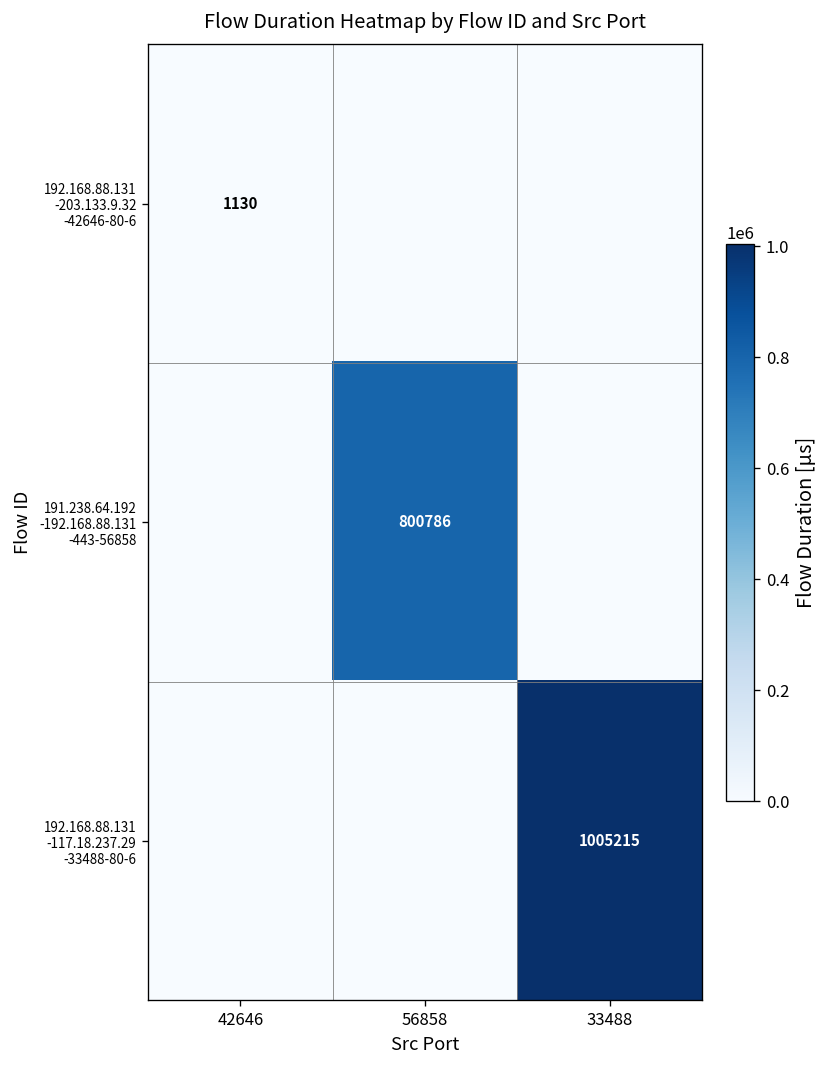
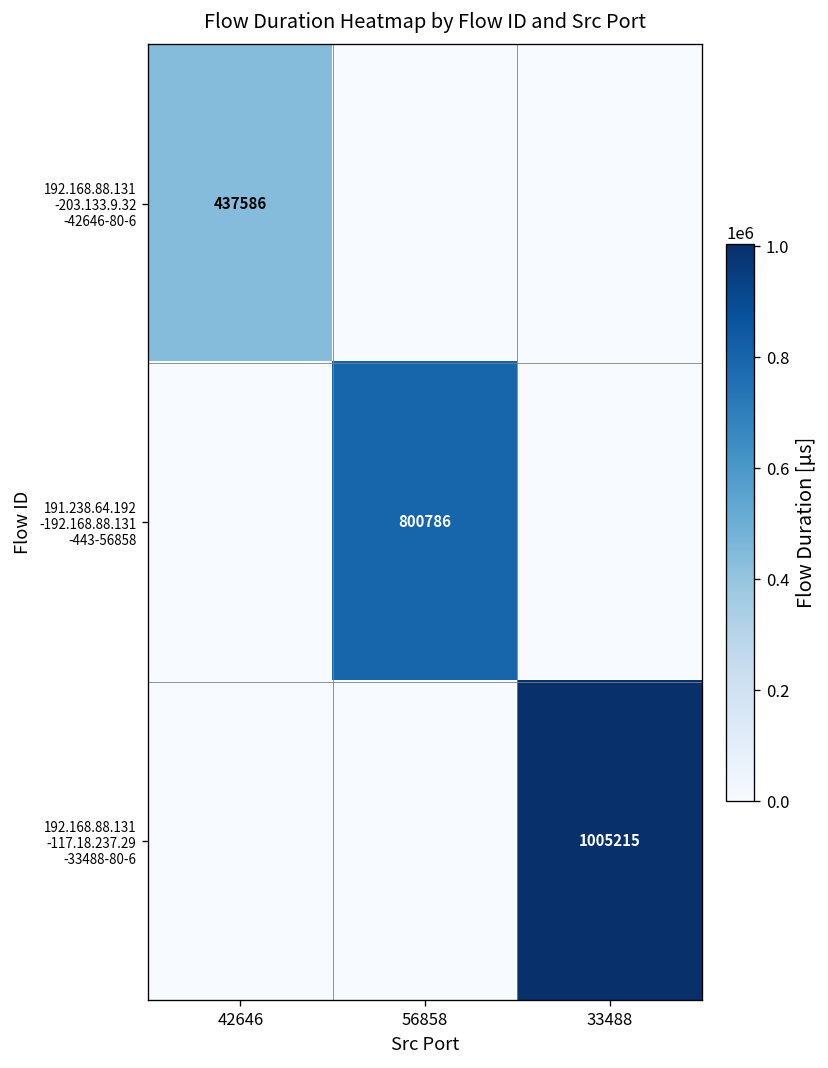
192.168.88.131 -203.133.9.32 -42646-80-6, 42646: 1130 -> 437586
